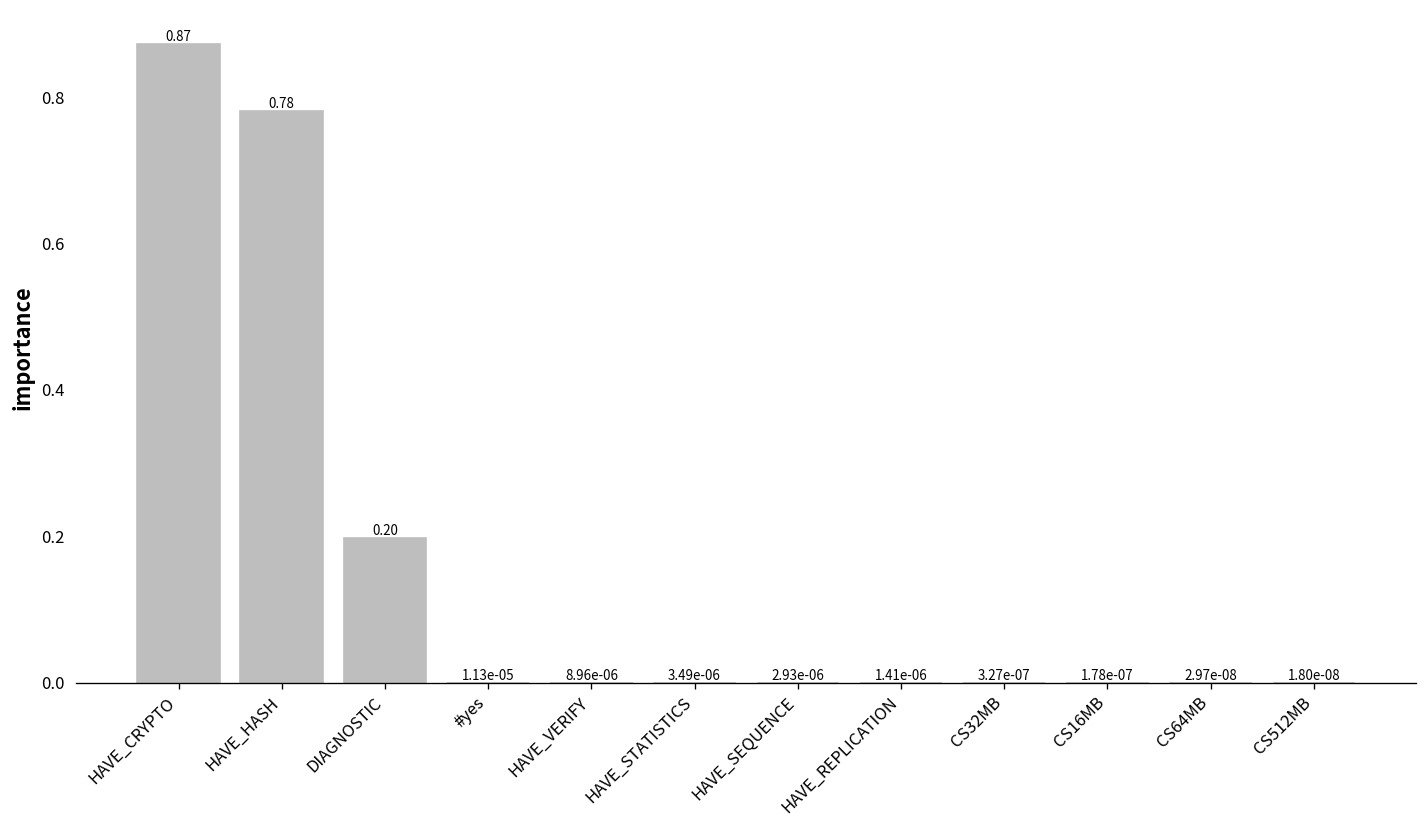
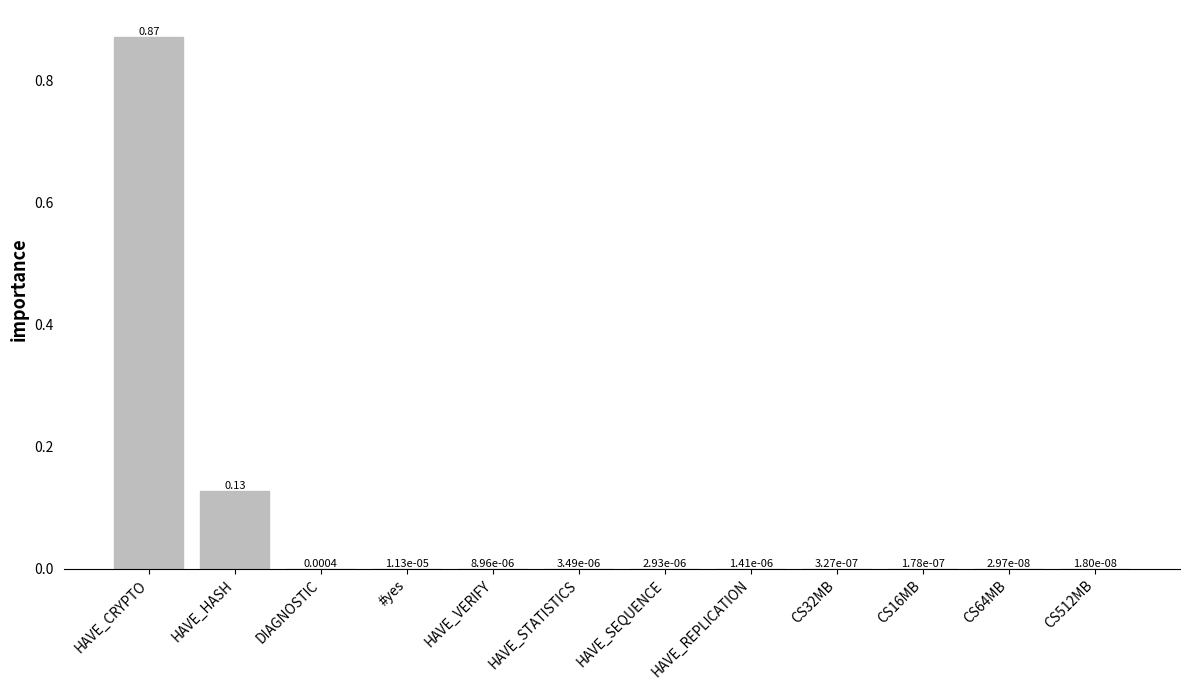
HAVE_HASH: 0.78 -> 0.13
DIAGNOSTIC: 0.20 -> 0.0004
